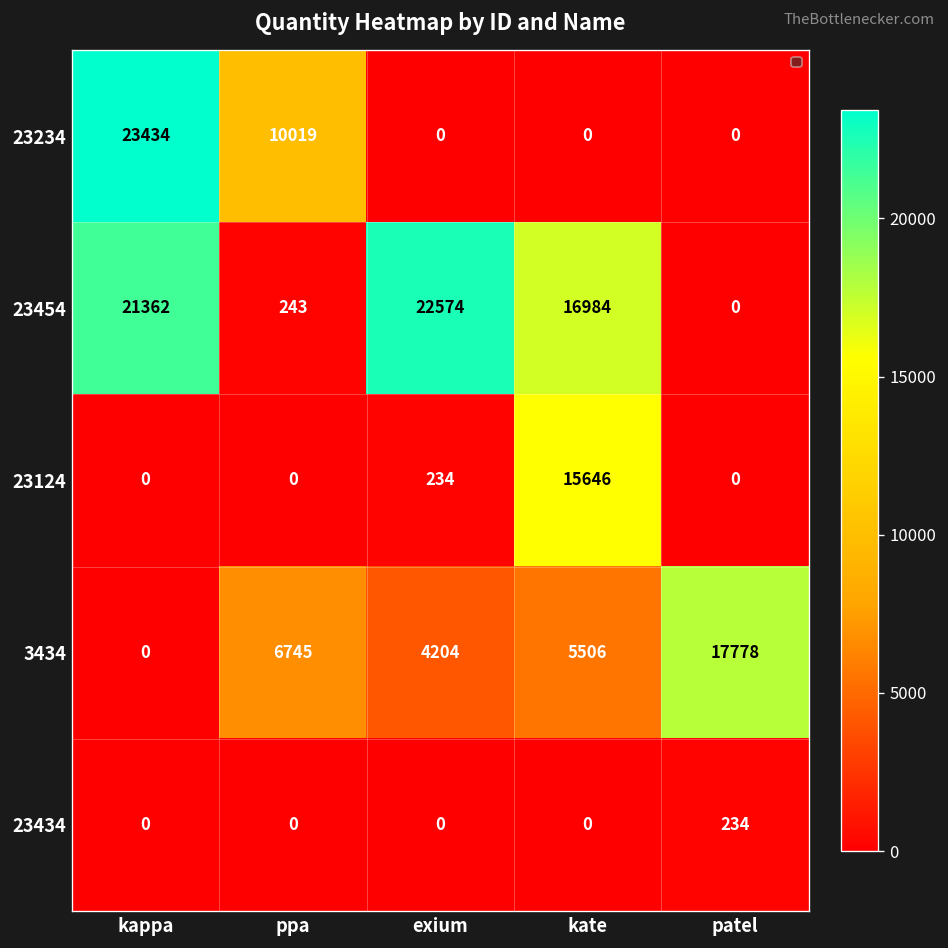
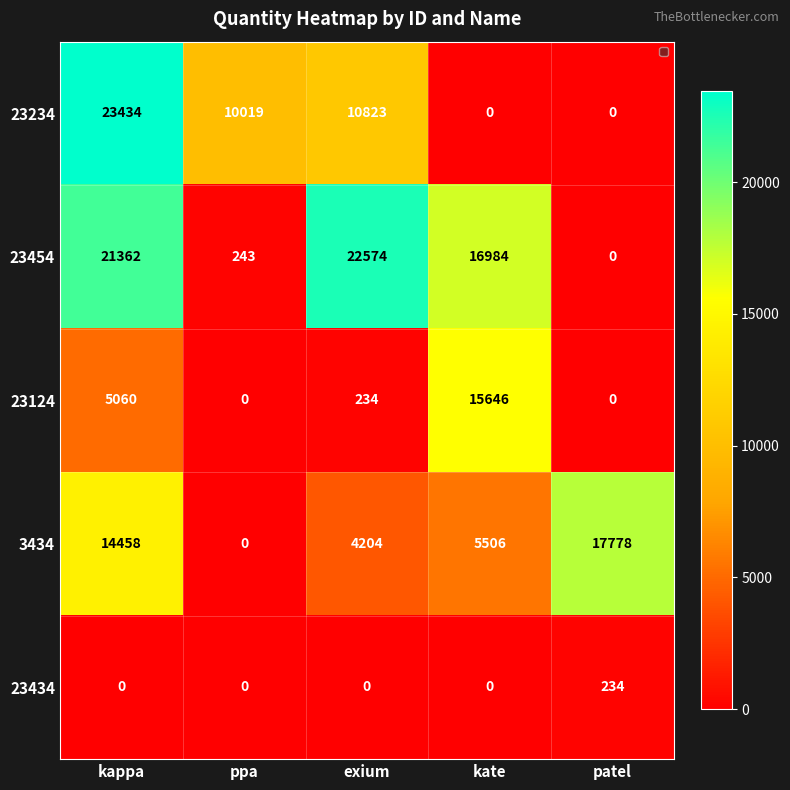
23234, exium: 0 -> 10823
23124, kappa: 0 -> 5060
3434, kappa: 0 -> 14458
3434, ppa: 6745 -> 0
